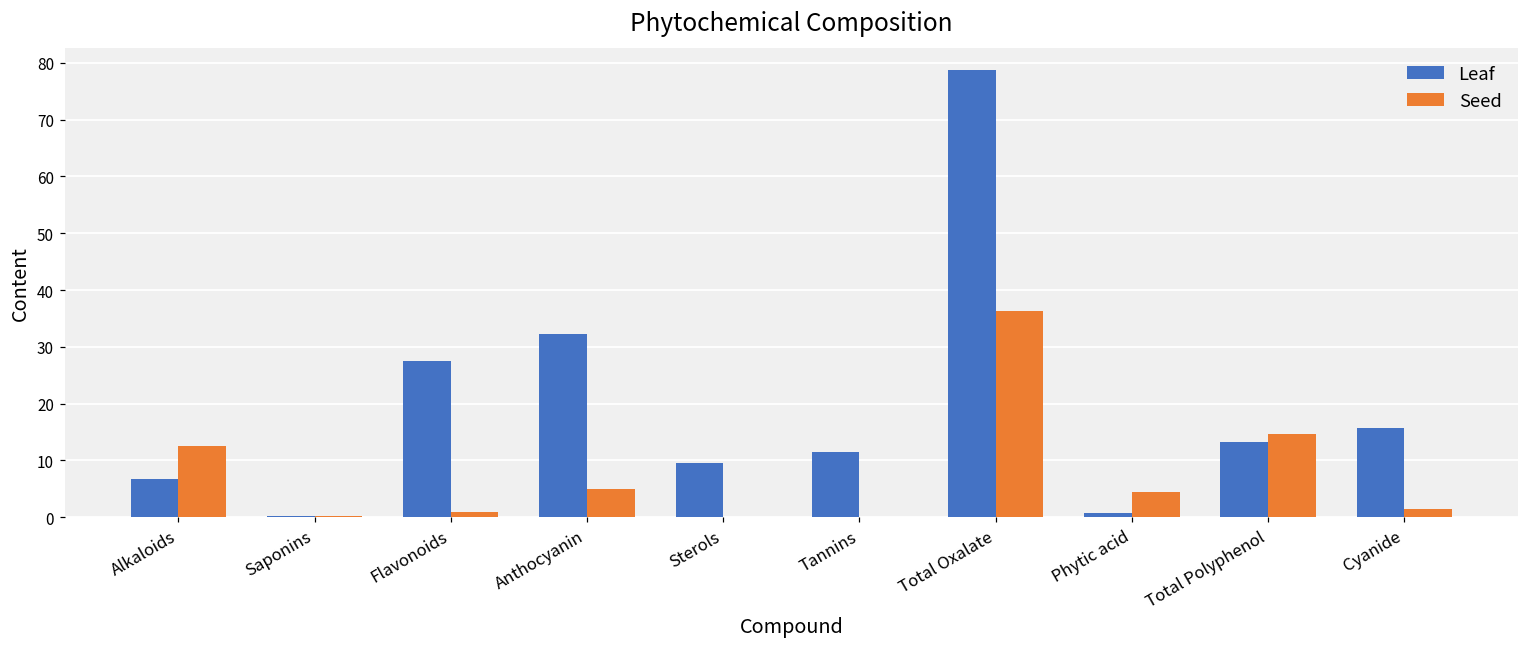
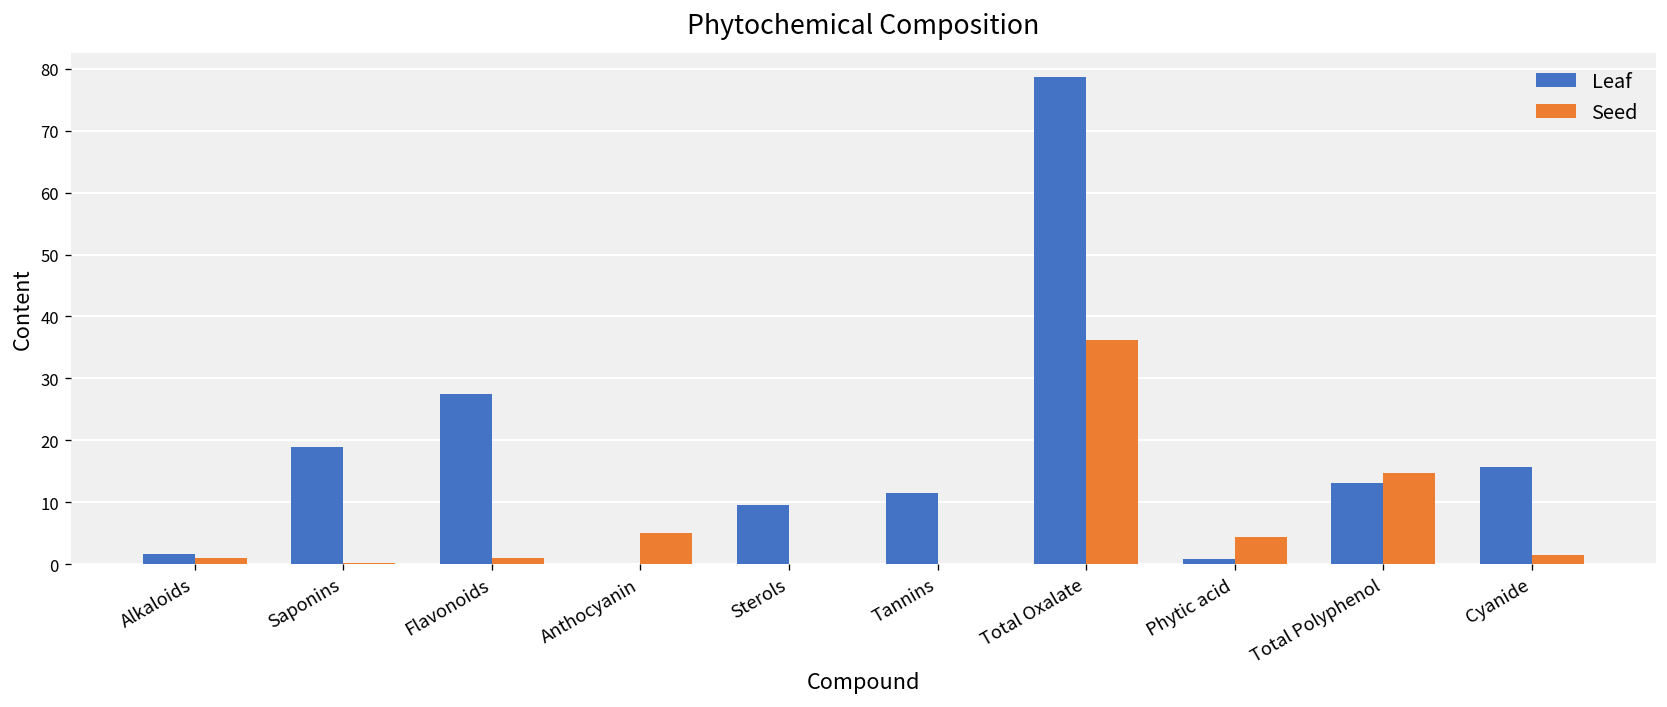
Leaf, Alkaloids: 7 -> 2
Seed, Alkaloids: 13 -> 1
Leaf, Saponins: 0 -> 19
Leaf, Anthocyanin: 32 -> 0
